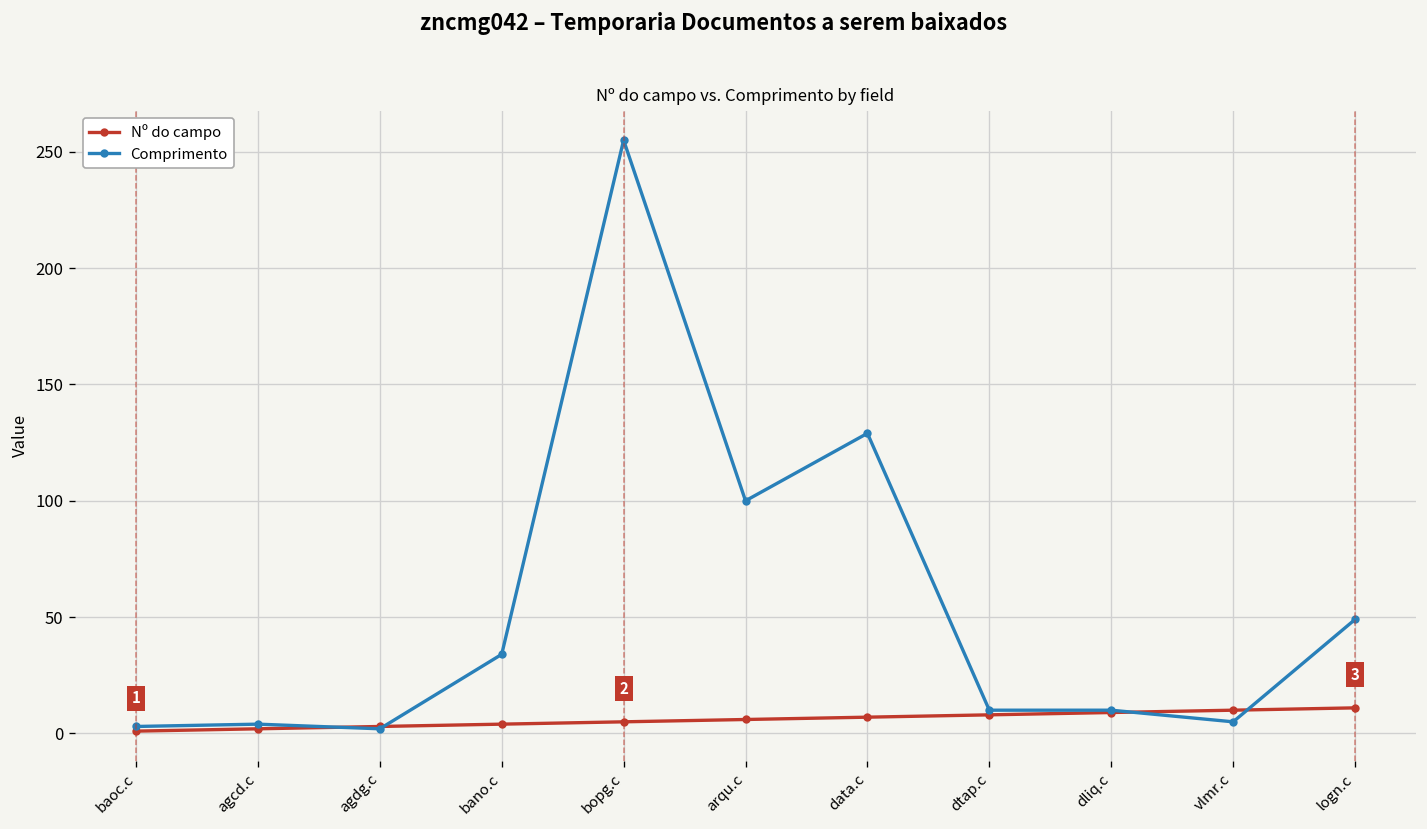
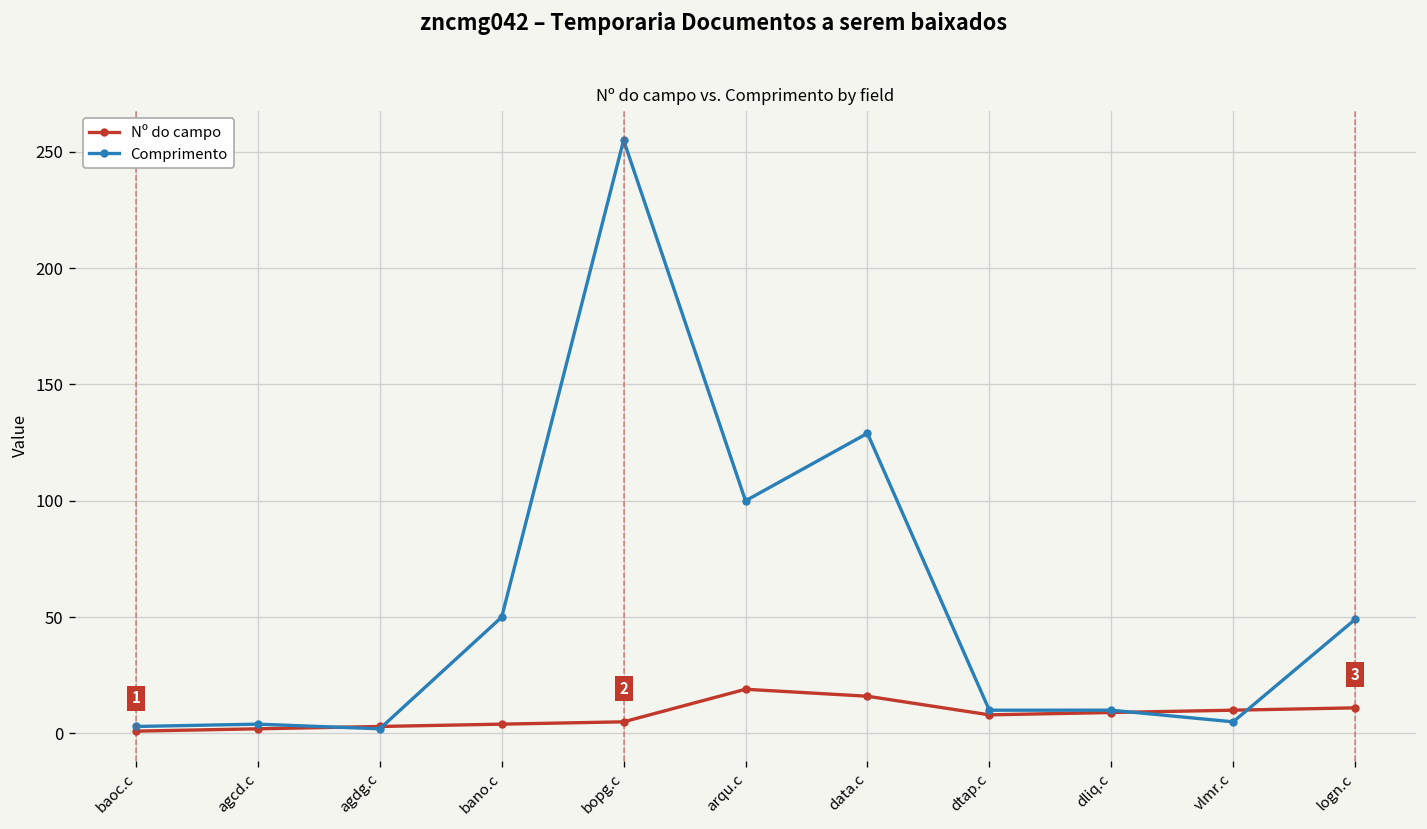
Comprimento, bano.c: 34 -> 50
Nº do campo, arqu.c: 6 -> 19
Nº do campo, data.c: 7 -> 16
